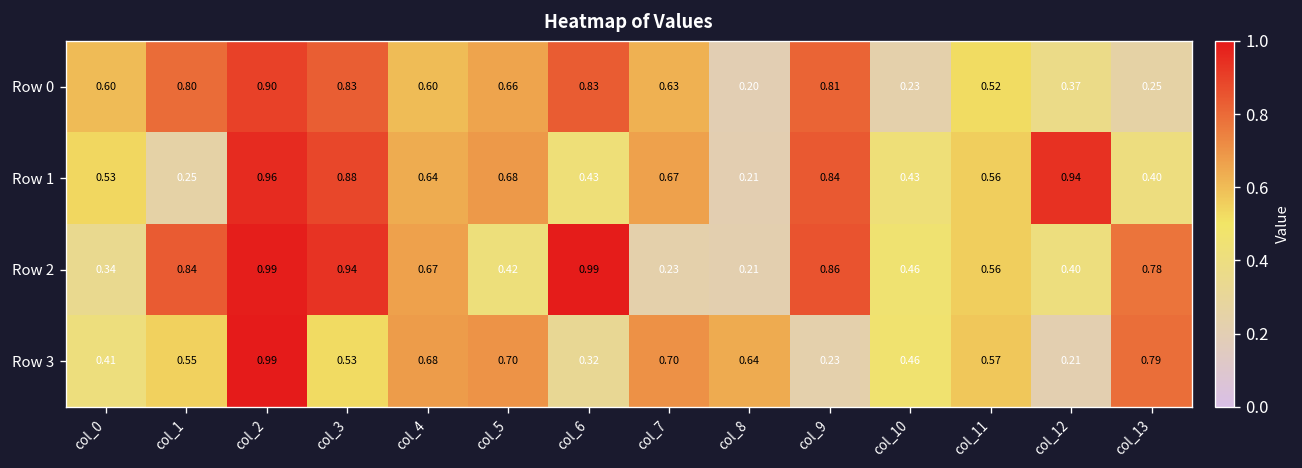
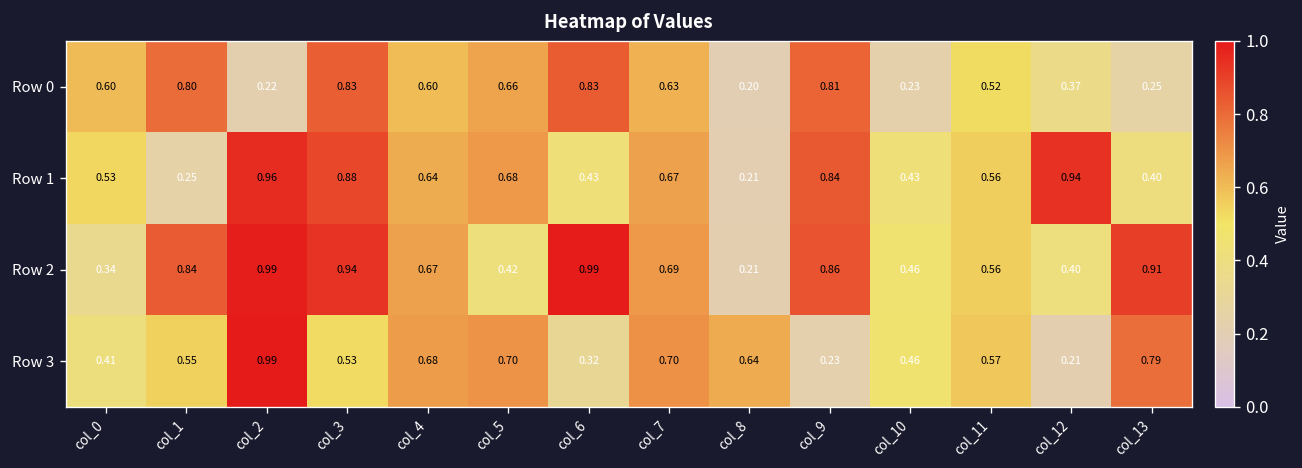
Row 0, col_2: 0.90 -> 0.22
Row 2, col_7: 0.23 -> 0.69
Row 2, col_13: 0.78 -> 0.91
